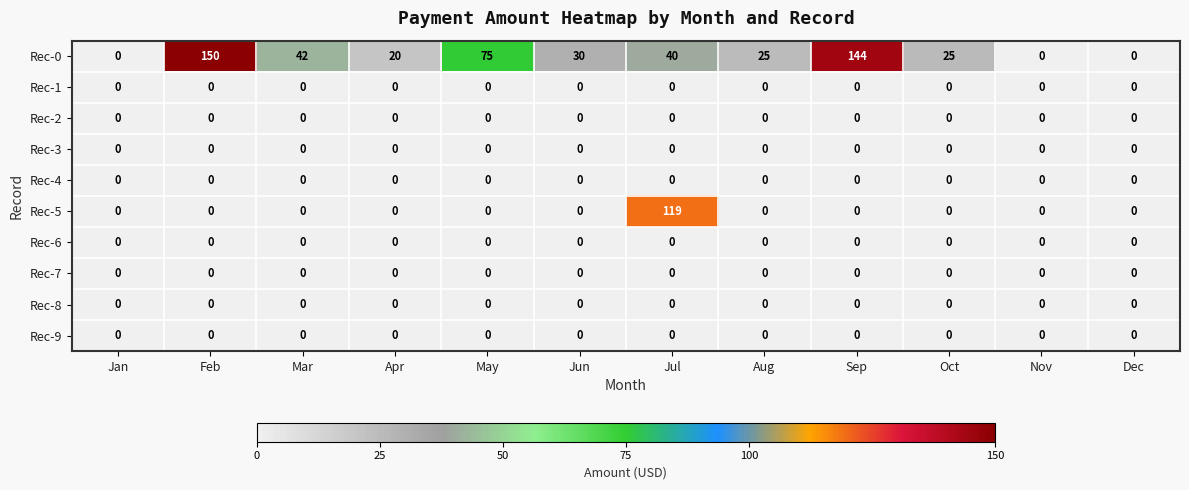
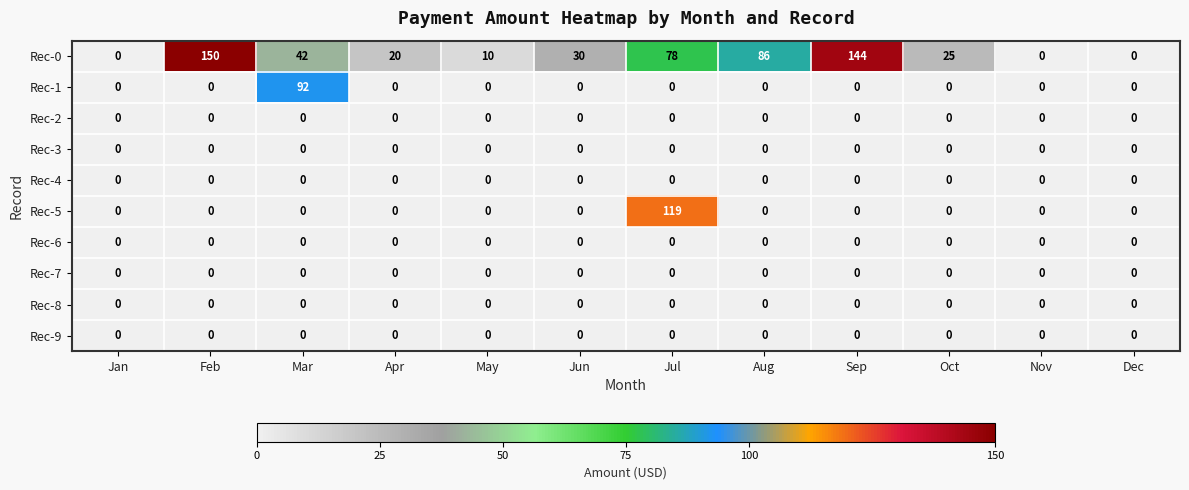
Rec-0, May: 75 -> 10
Rec-0, Jul: 40 -> 78
Rec-0, Aug: 25 -> 86
Rec-1, Mar: 0 -> 92
